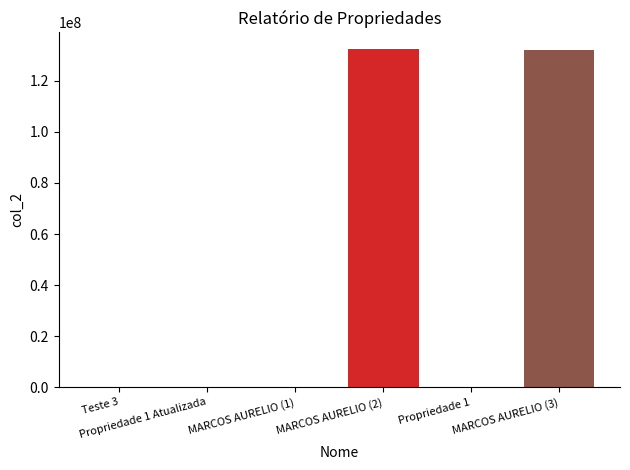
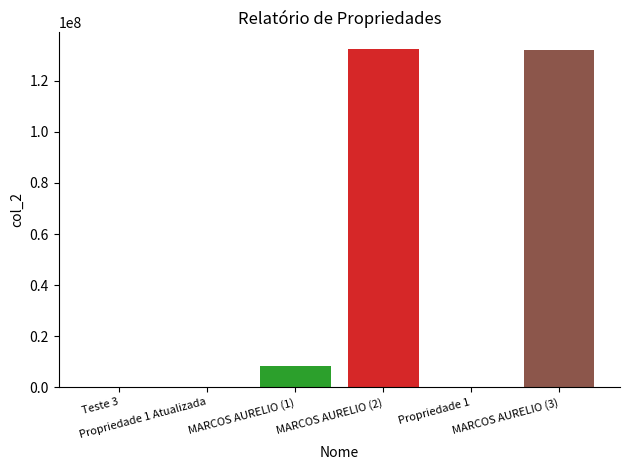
MARCOS AURELIO (1): 0 -> 8000000
